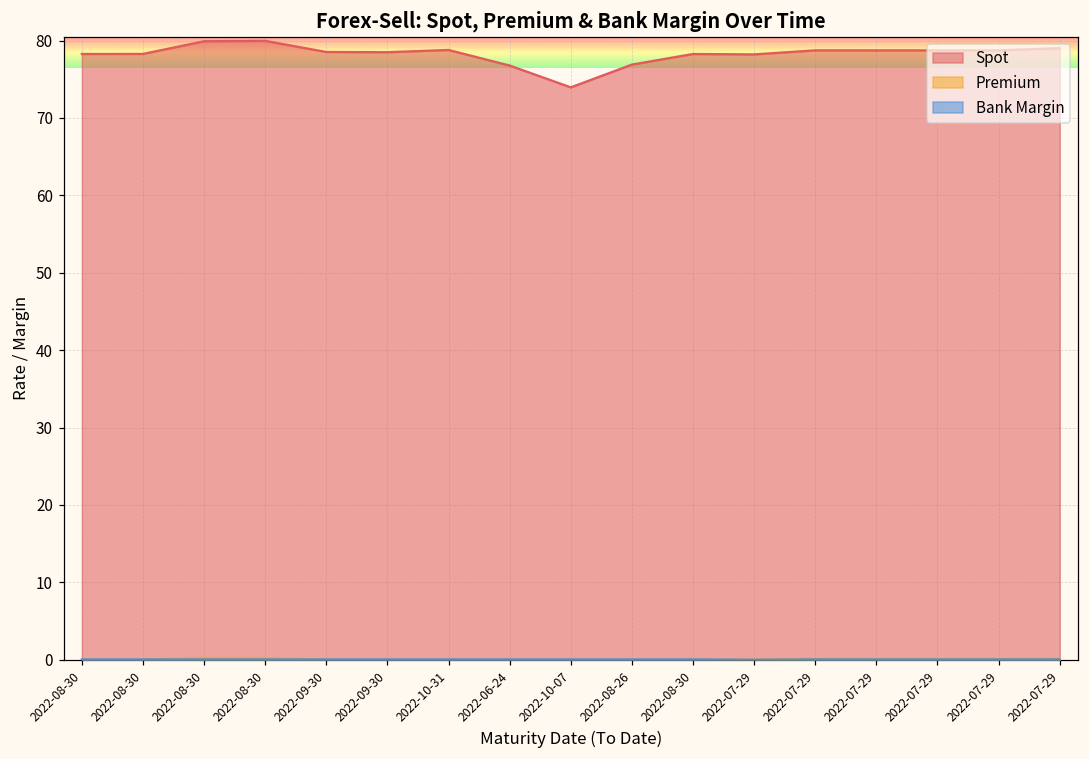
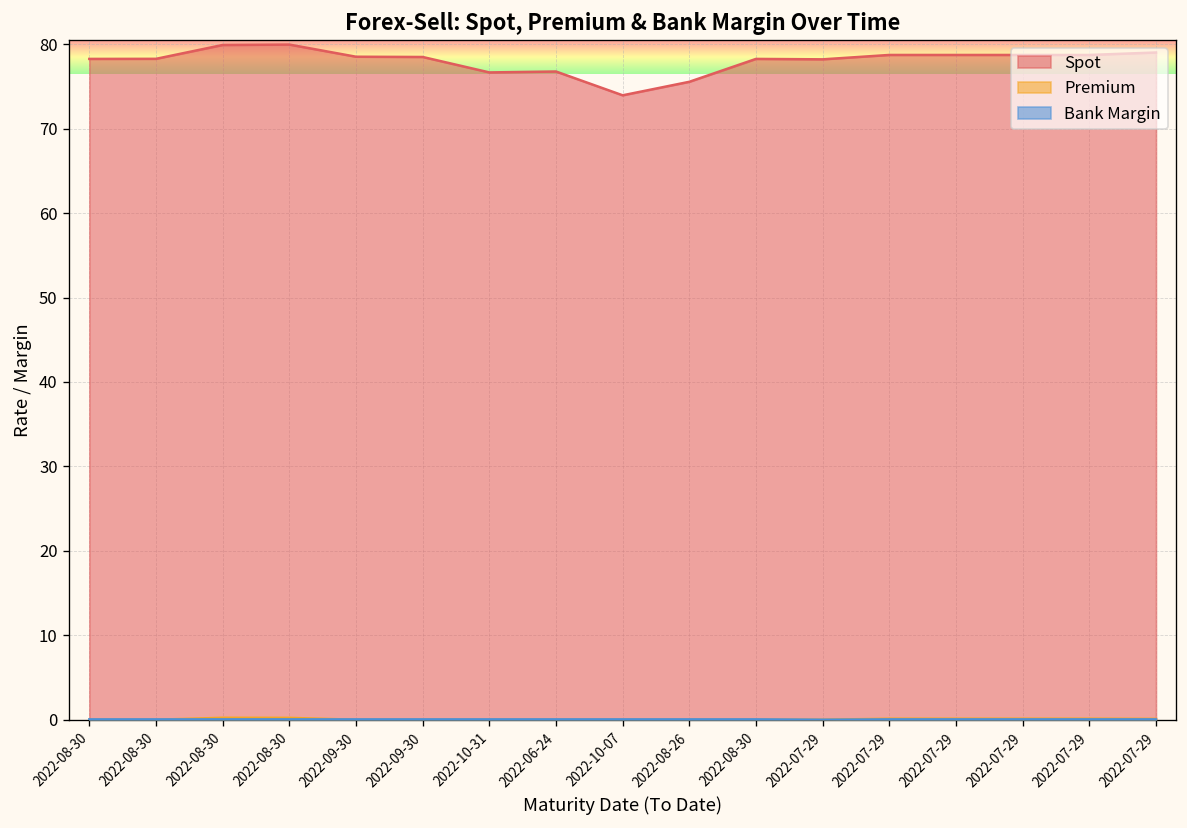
Spot, 2022-10-31: 79 -> 77
Spot, 2022-08-26: 77 -> 76
